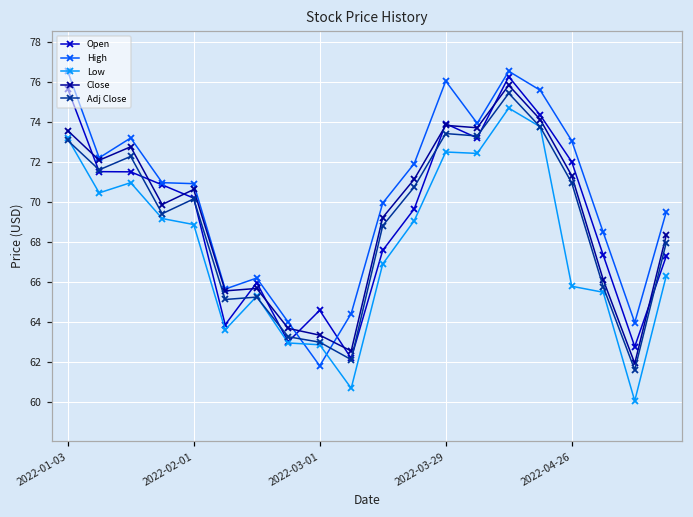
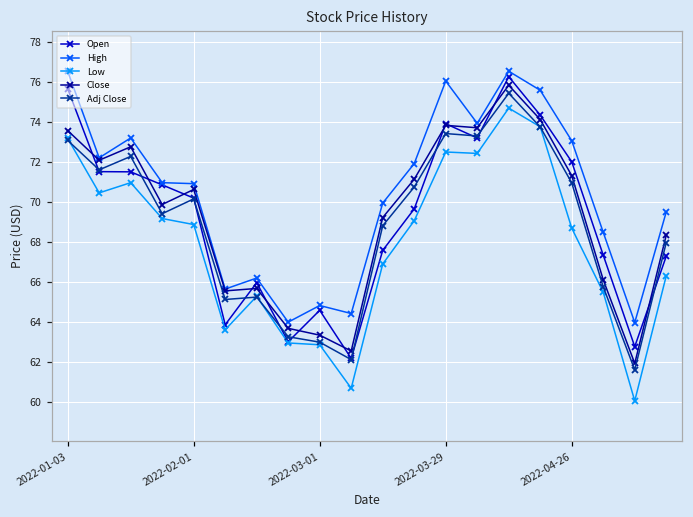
High, 2022-03-01: 61.8 -> 64.8
Low, 2022-04-26: 65.8 -> 68.7
